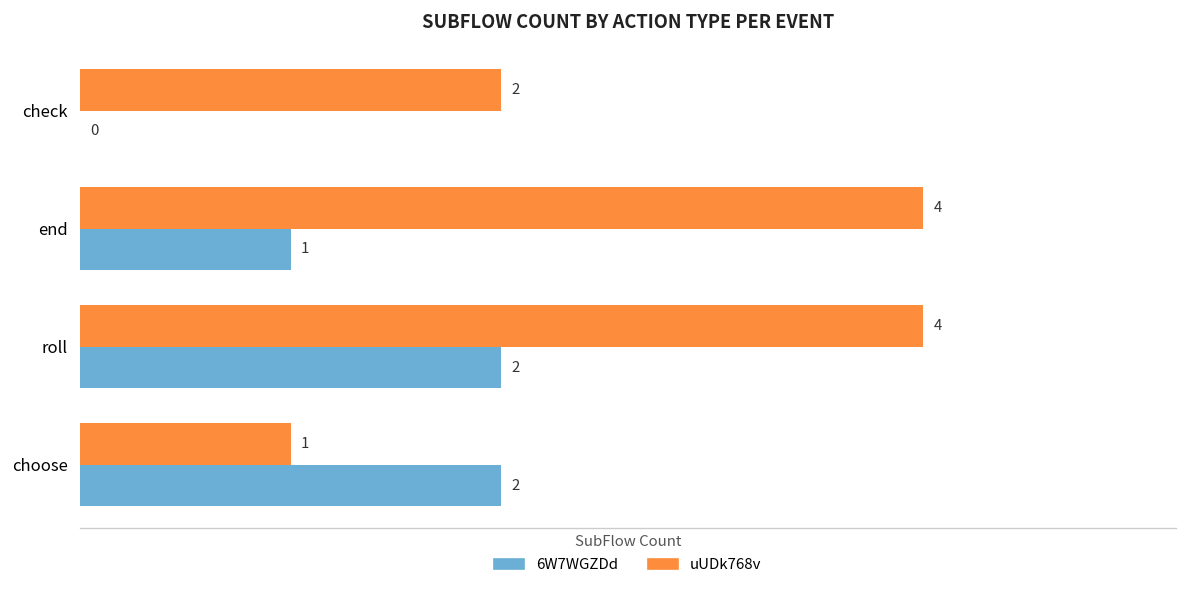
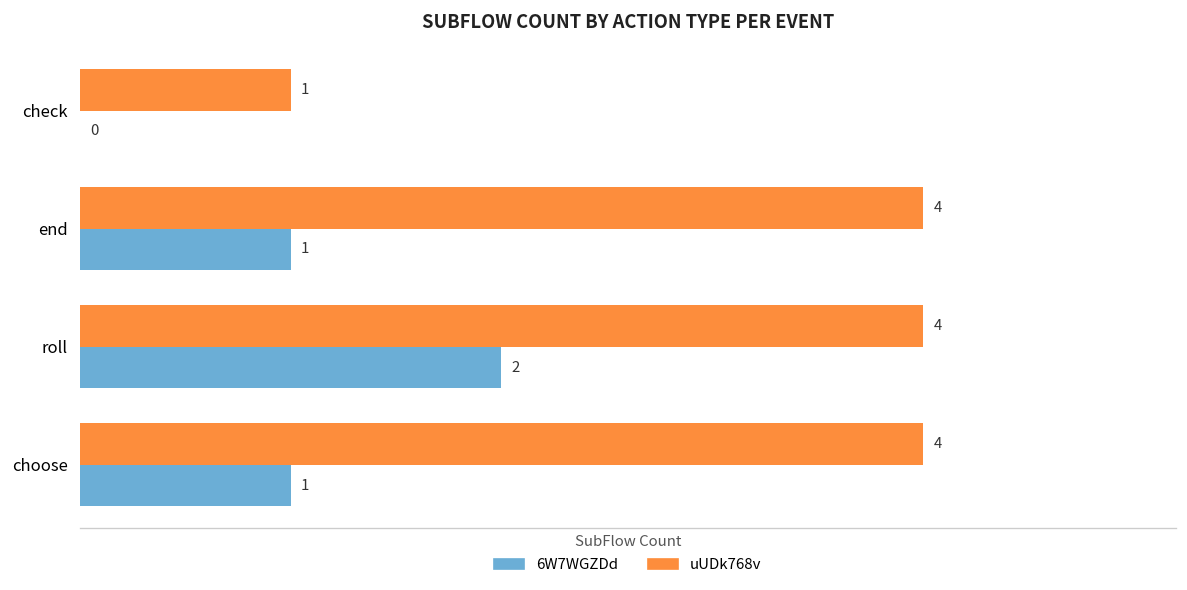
uUDk768v, check: 2 -> 1
uUDk768v, choose: 1 -> 4
6W7WGZDd, choose: 2 -> 1
